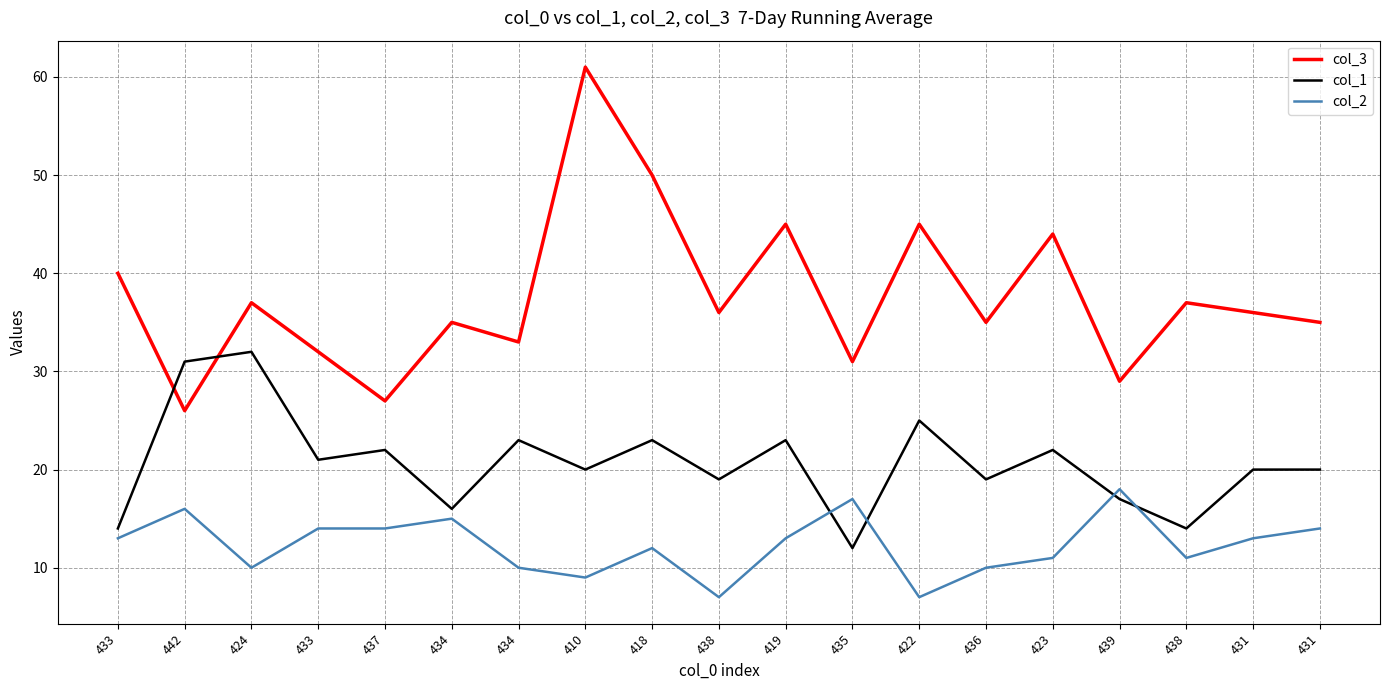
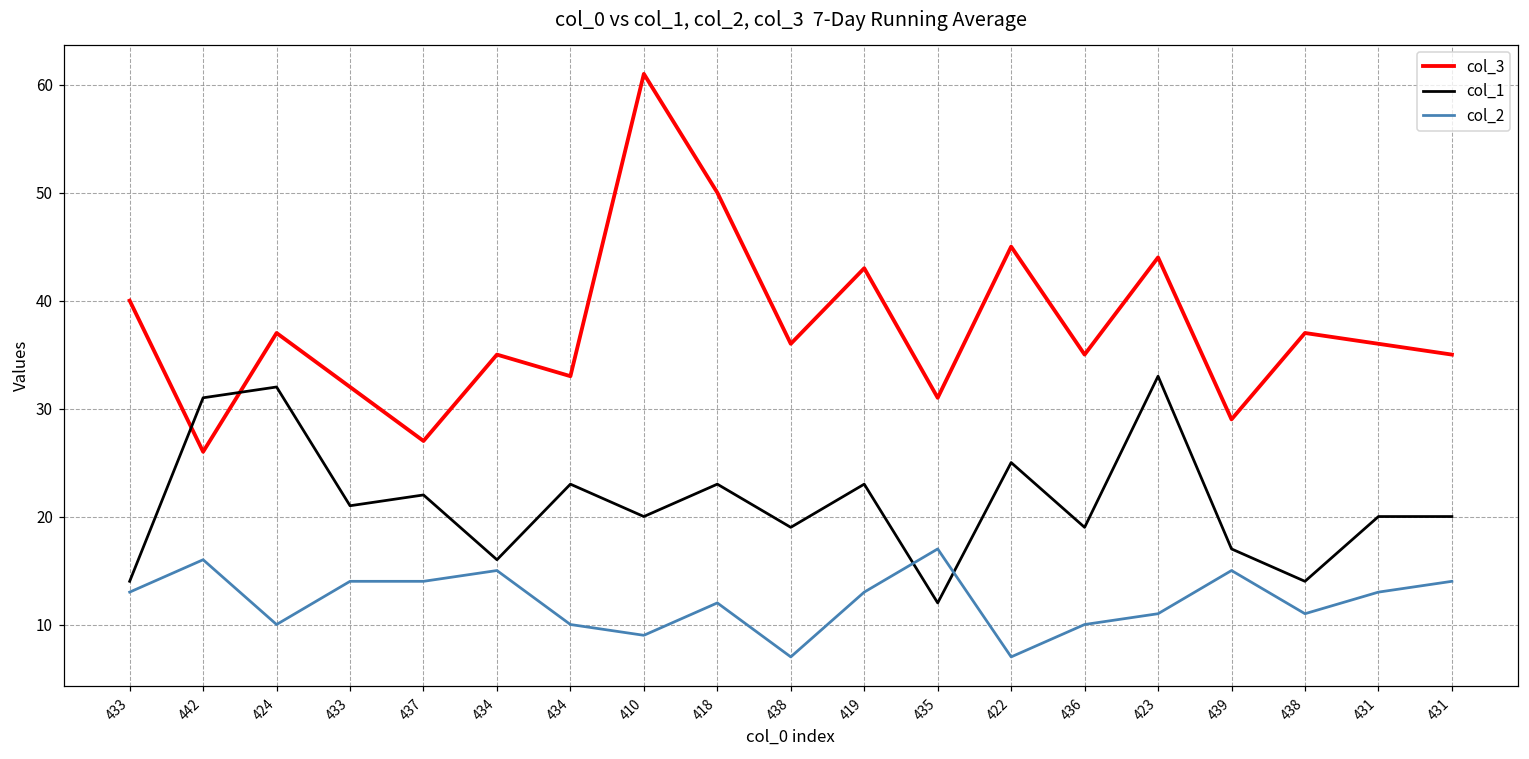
col_3, 419: 45 -> 43
col_1, 423: 22 -> 33
col_2, 439: 18 -> 15
